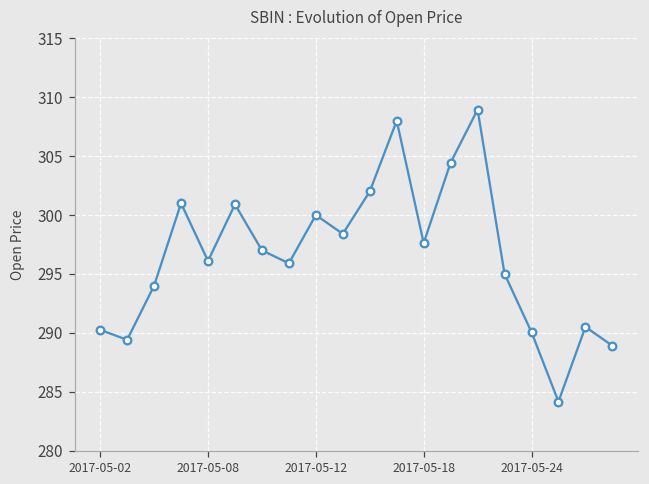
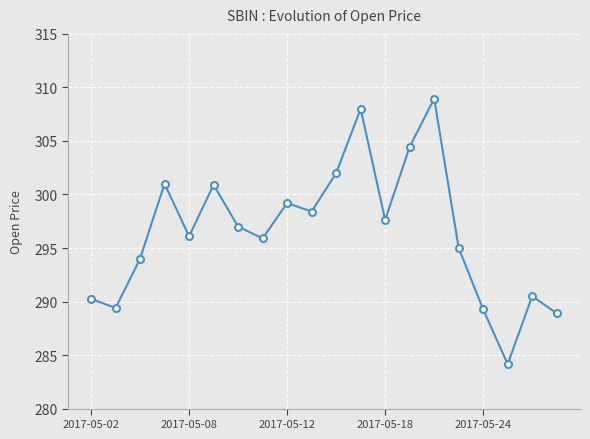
2017-05-12: 300.0 -> 299.2
2017-05-24: 290.1 -> 289.3
